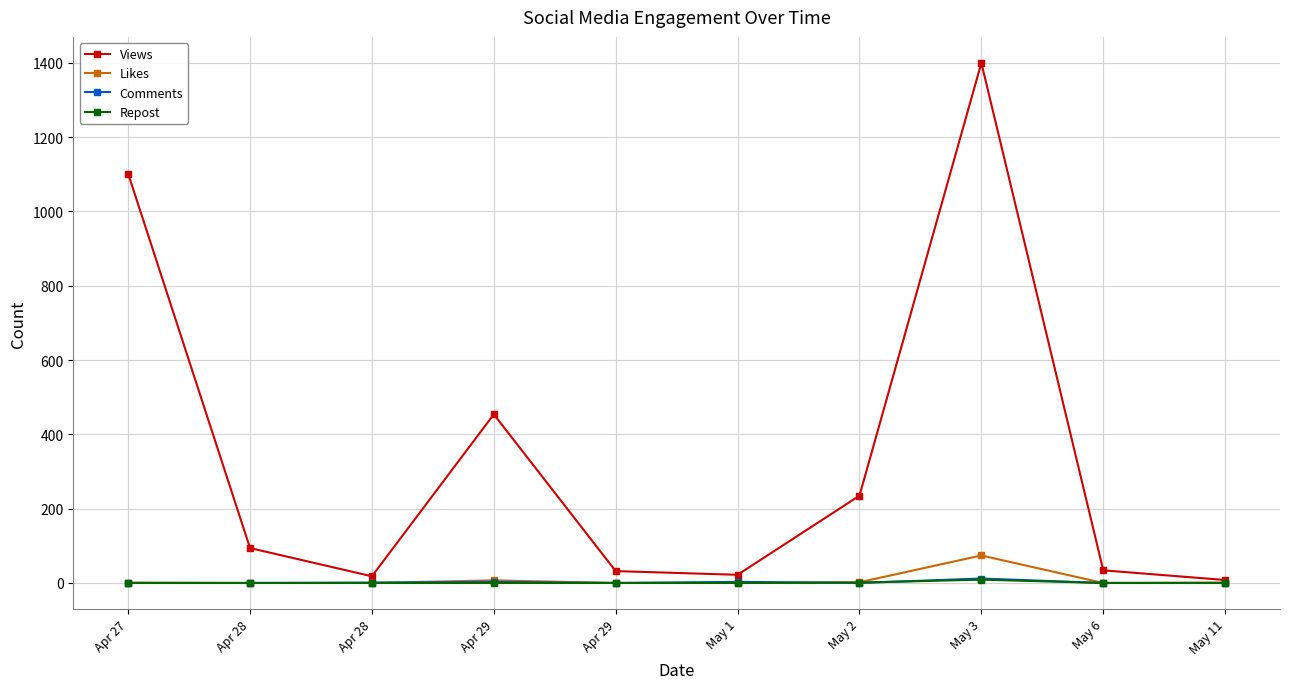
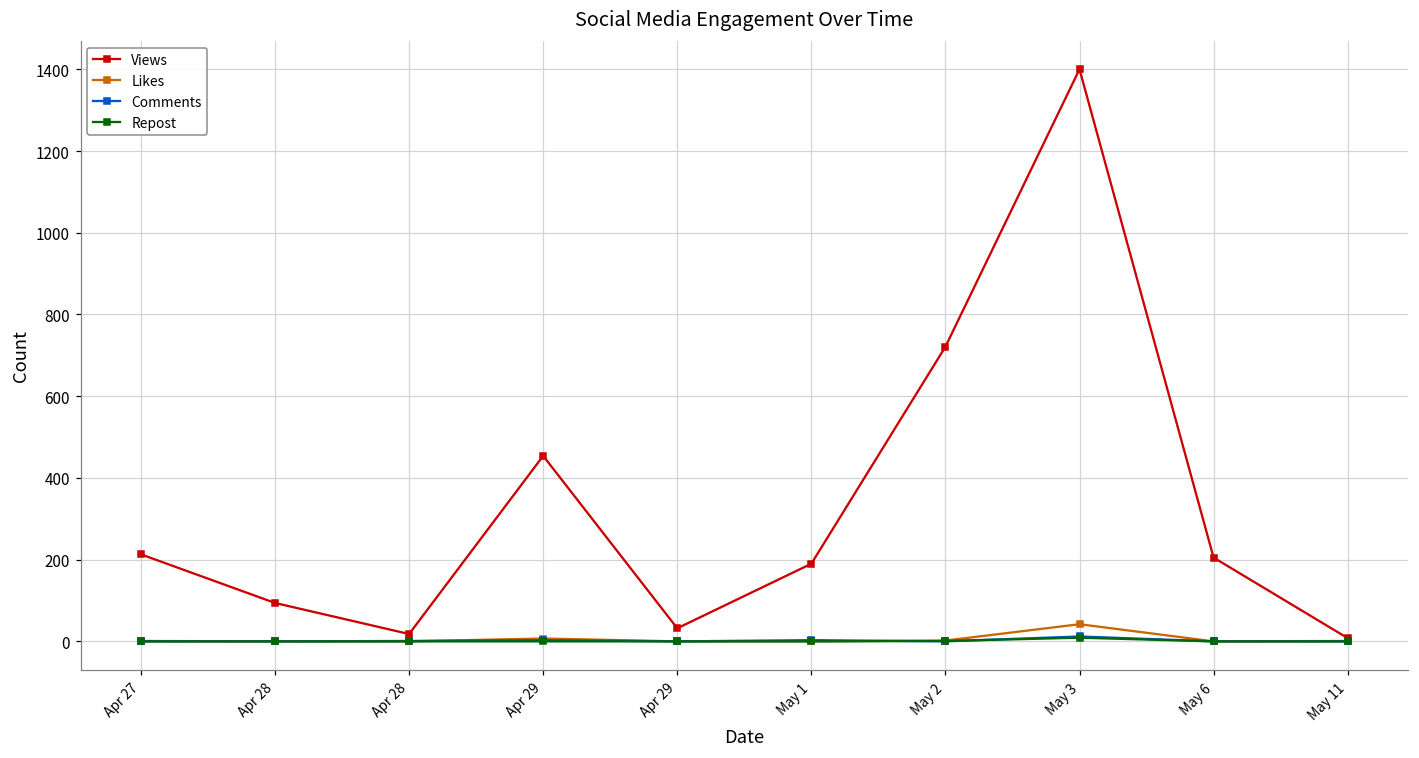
Views, Apr 27: 1100 -> 210
Views, May 1: 20 -> 190
Views, May 2: 240 -> 720
Likes, May 3: 70 -> 40
Views, May 6: 30 -> 210
